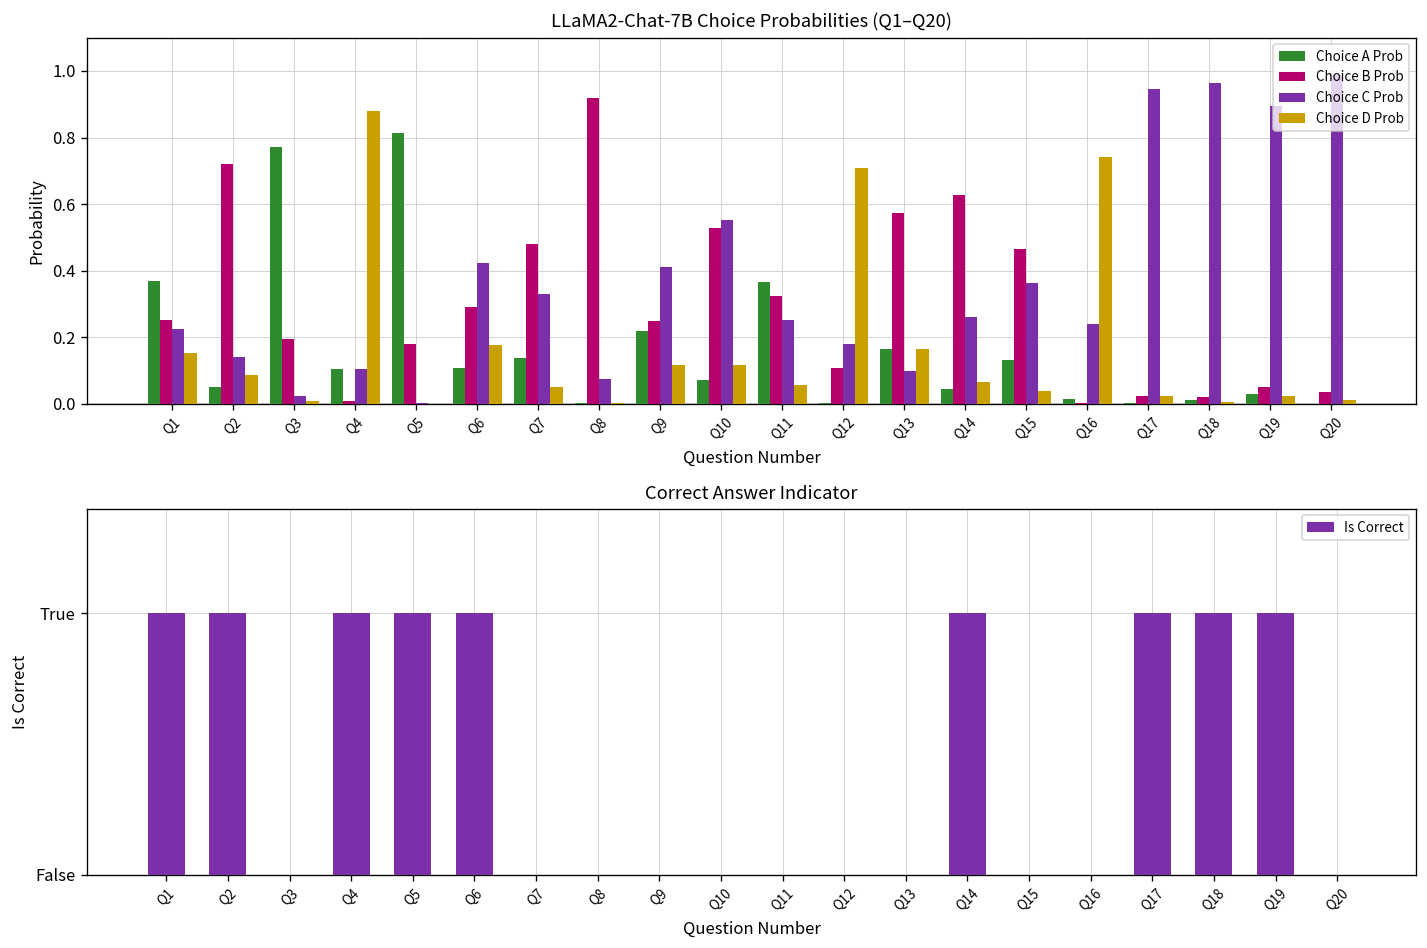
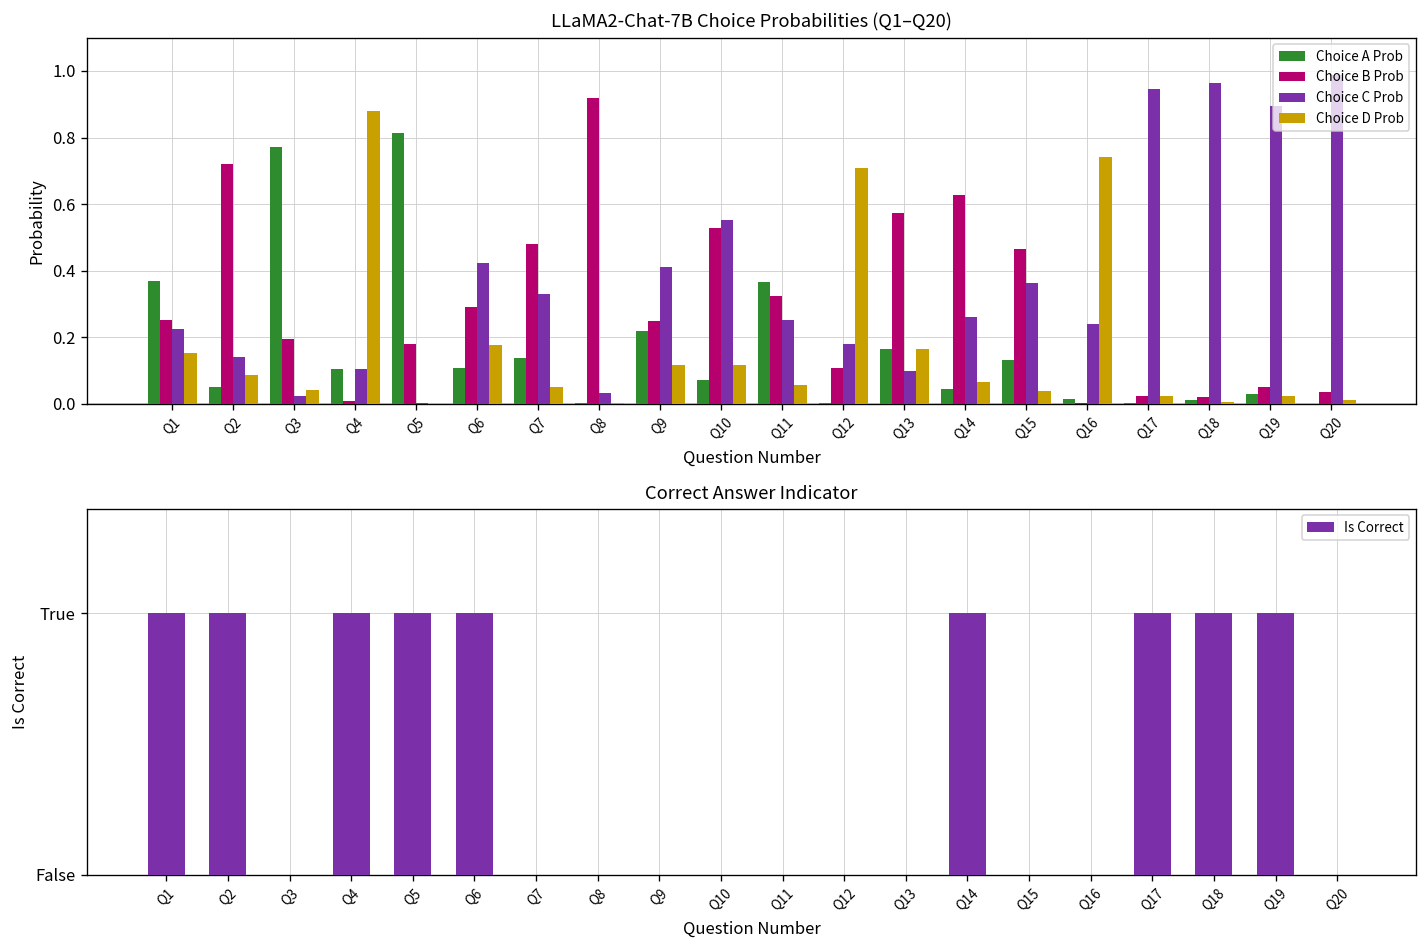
LLaMA2-Chat-7B Choice Probabilities (Q1–Q20), Choice D Prob, Q3: 0.01 -> 0.04
LLaMA2-Chat-7B Choice Probabilities (Q1–Q20), Choice C Prob, Q8: 0.08 -> 0.03
